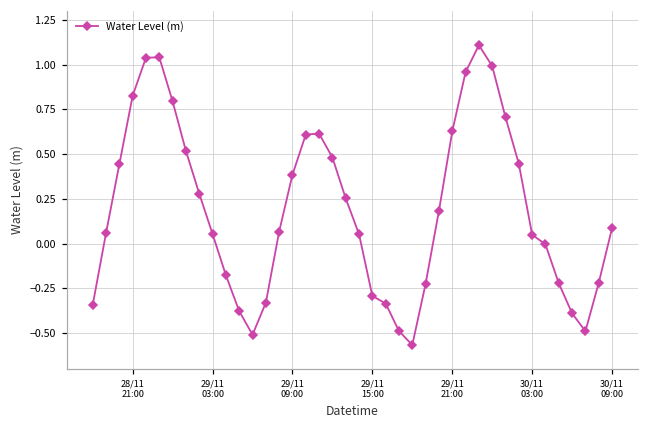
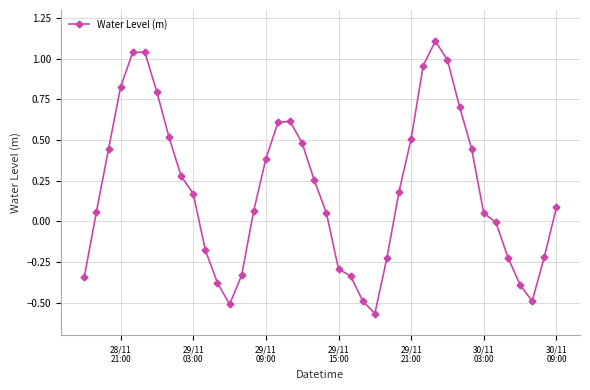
29/11 03:00: 0.05 -> 0.17
29/11 21:00: 0.63 -> 0.51
